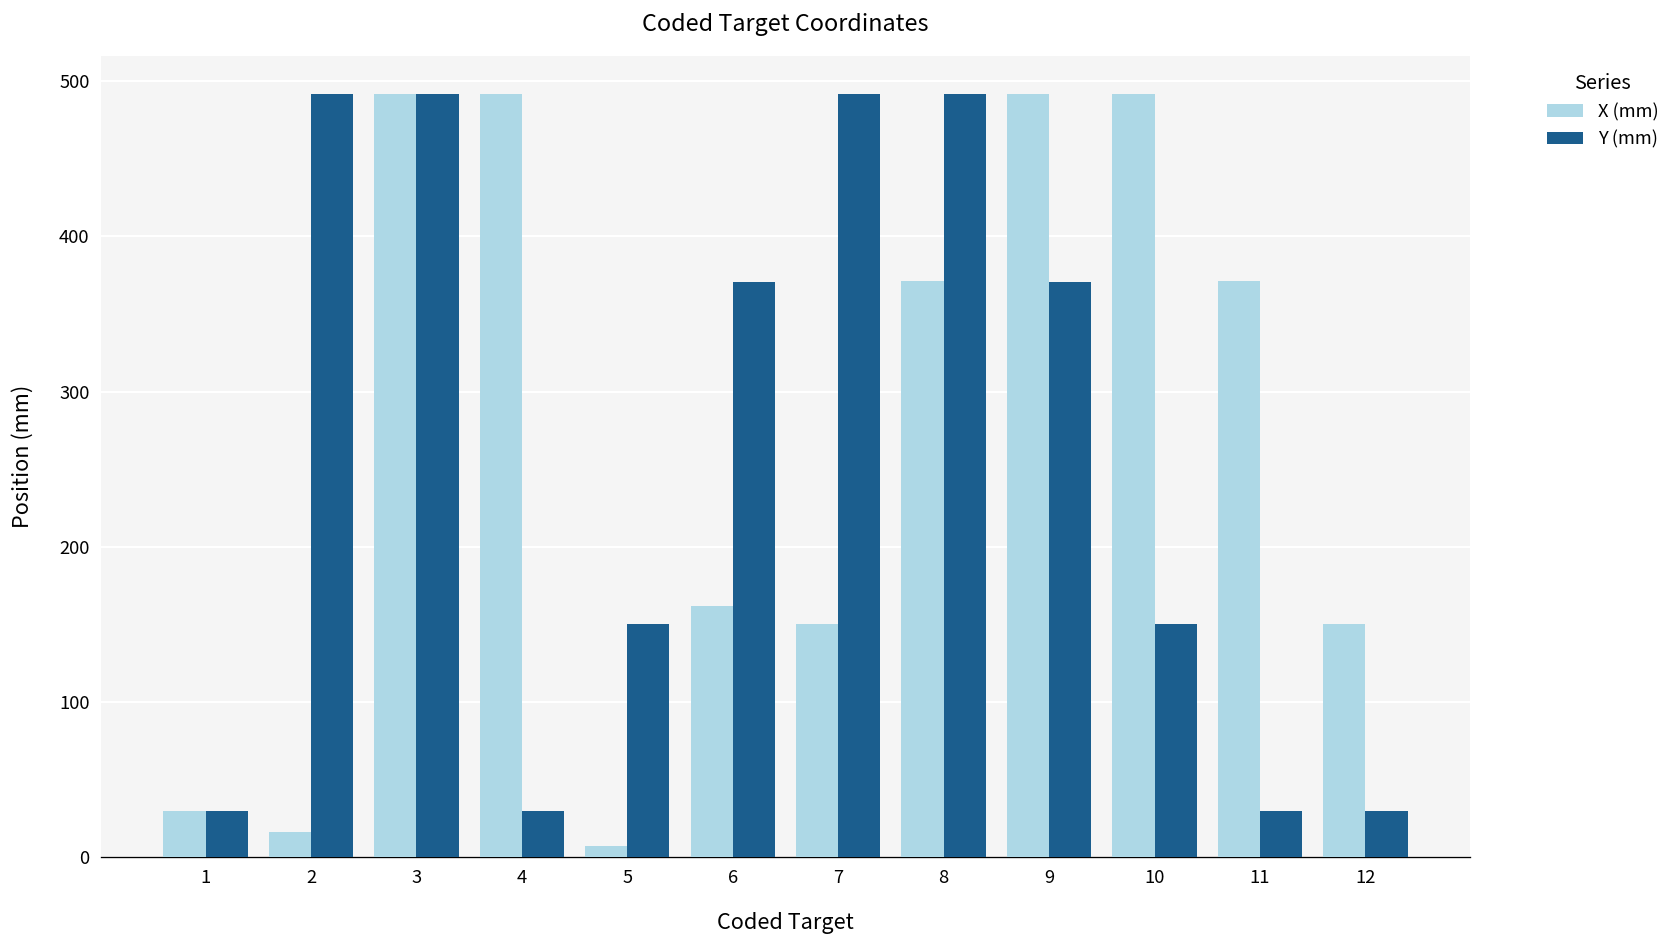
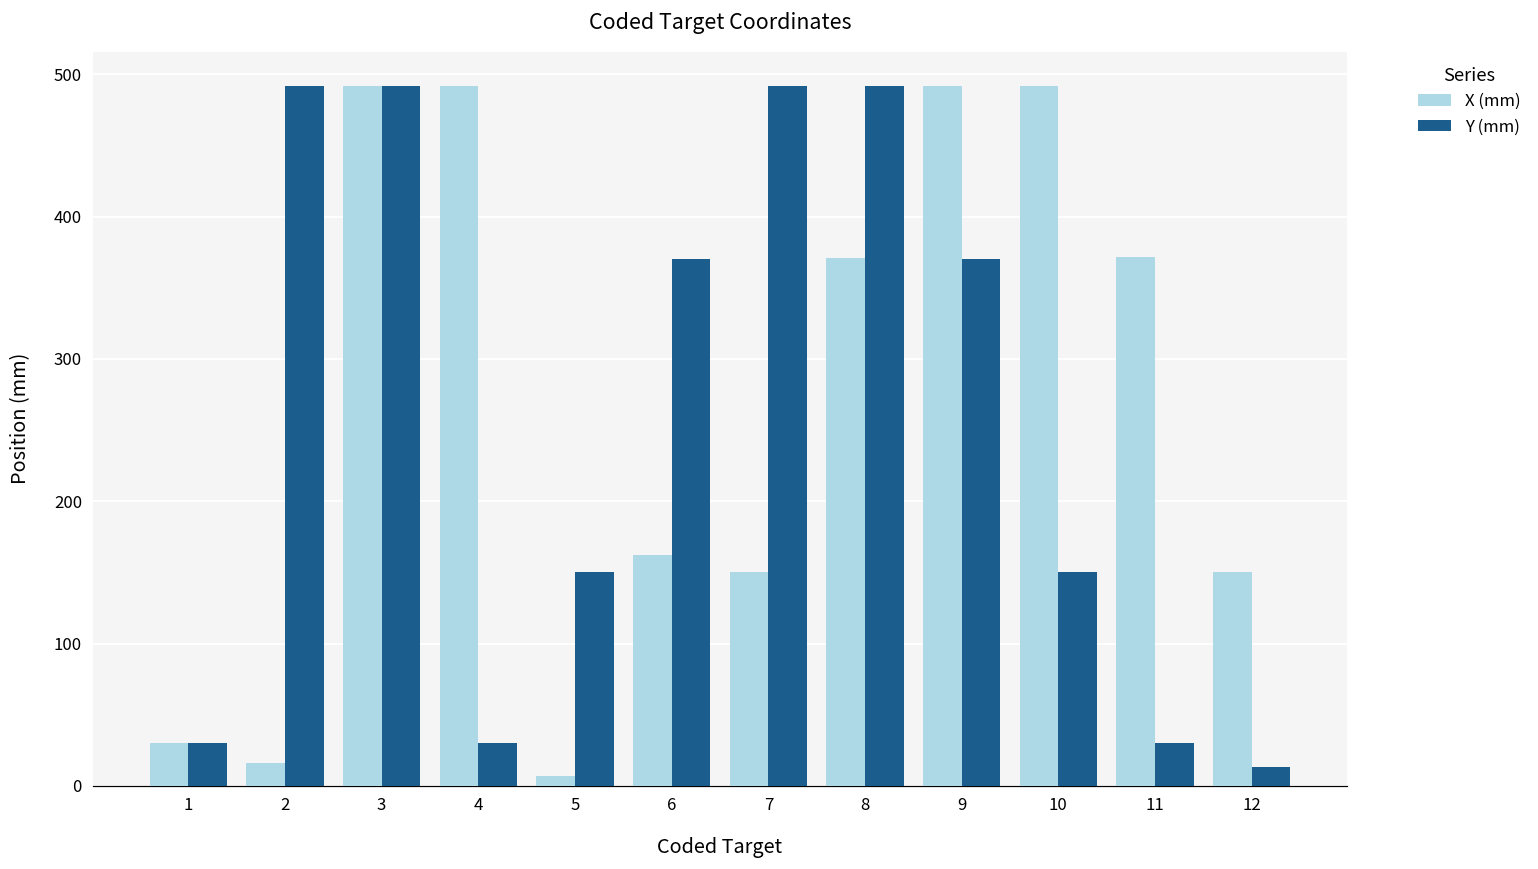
Y (mm), 12: 30 -> 13
